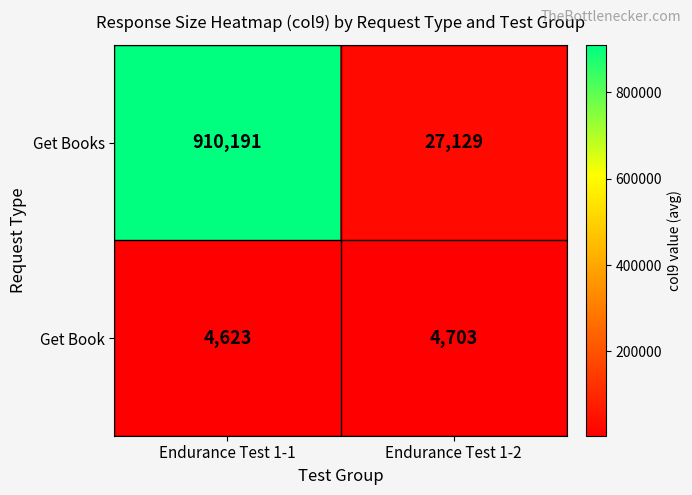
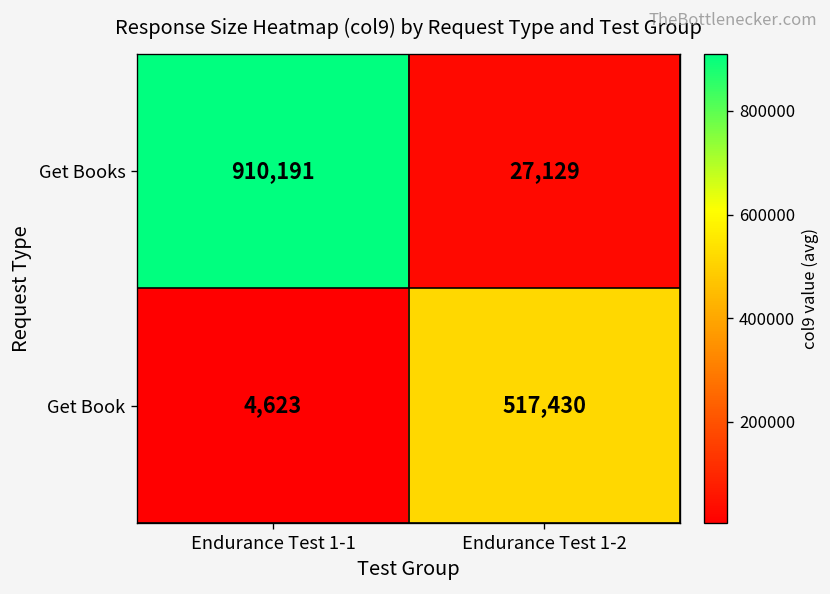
Get Book, Endurance Test 1-2: 4,703 -> 517,430
